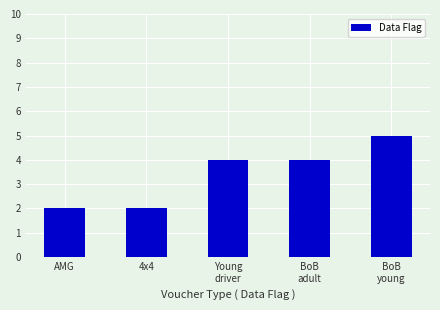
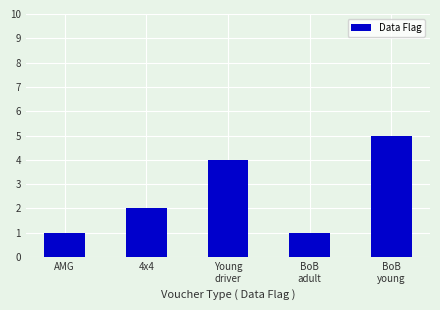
AMG: 2 -> 1
BoB adult: 4 -> 1
